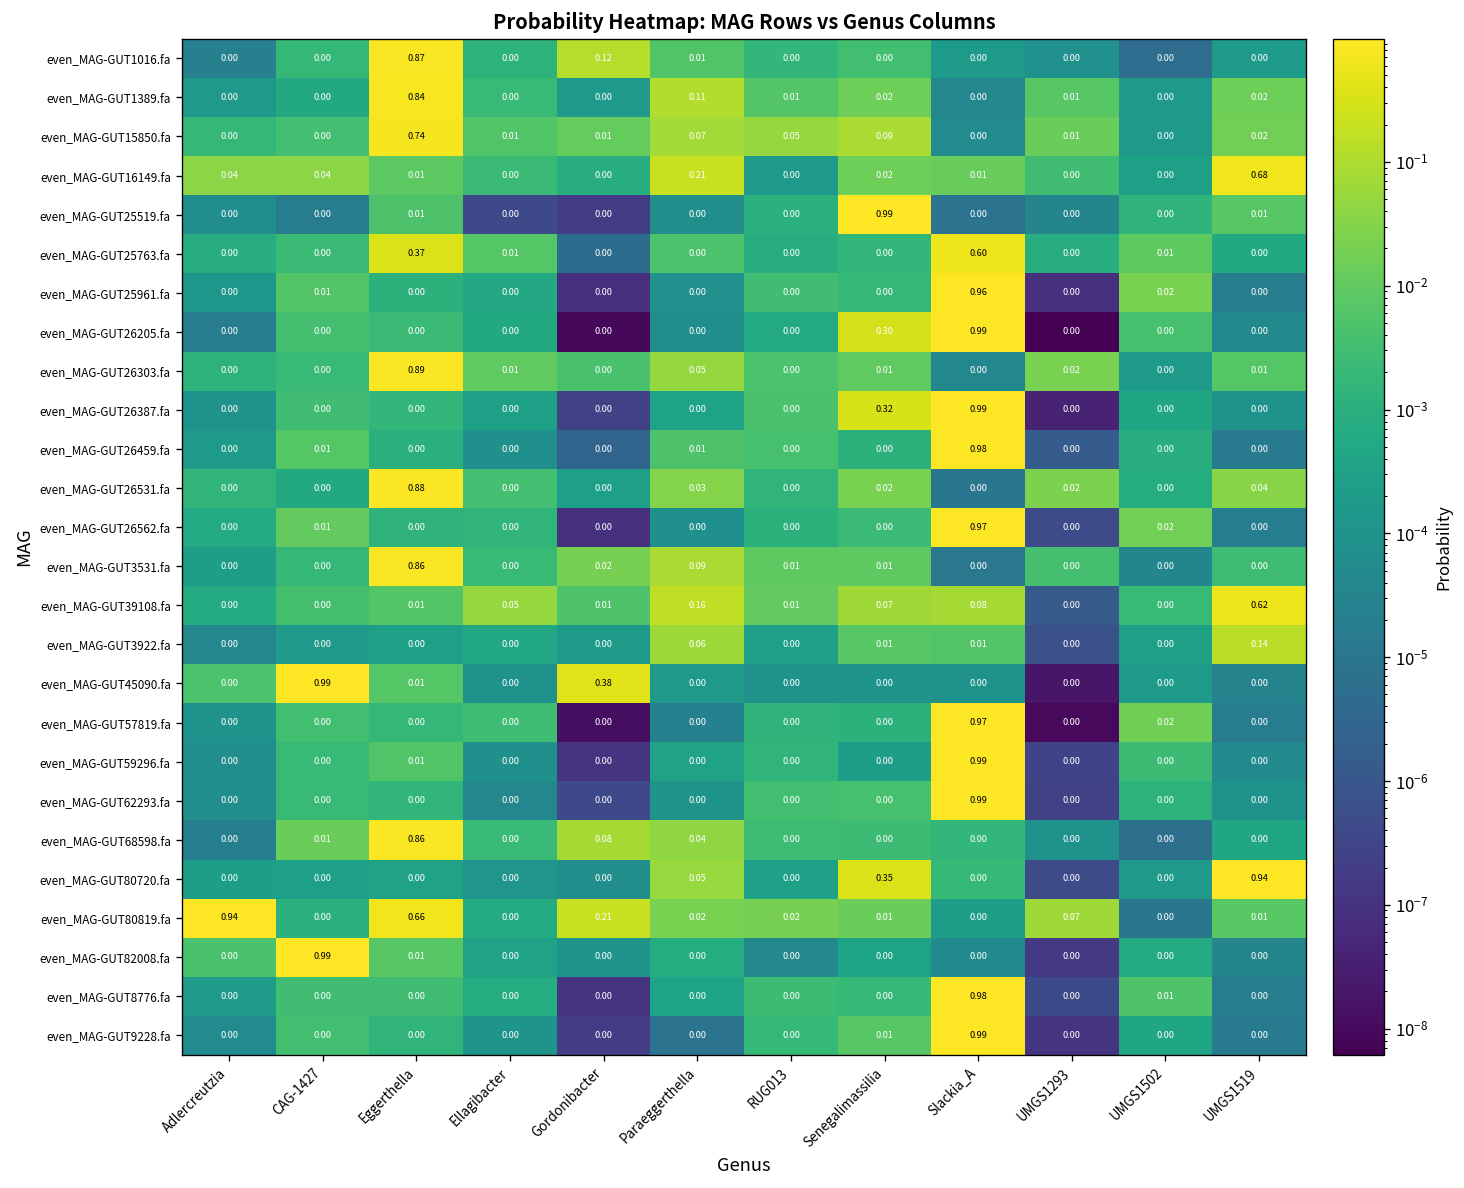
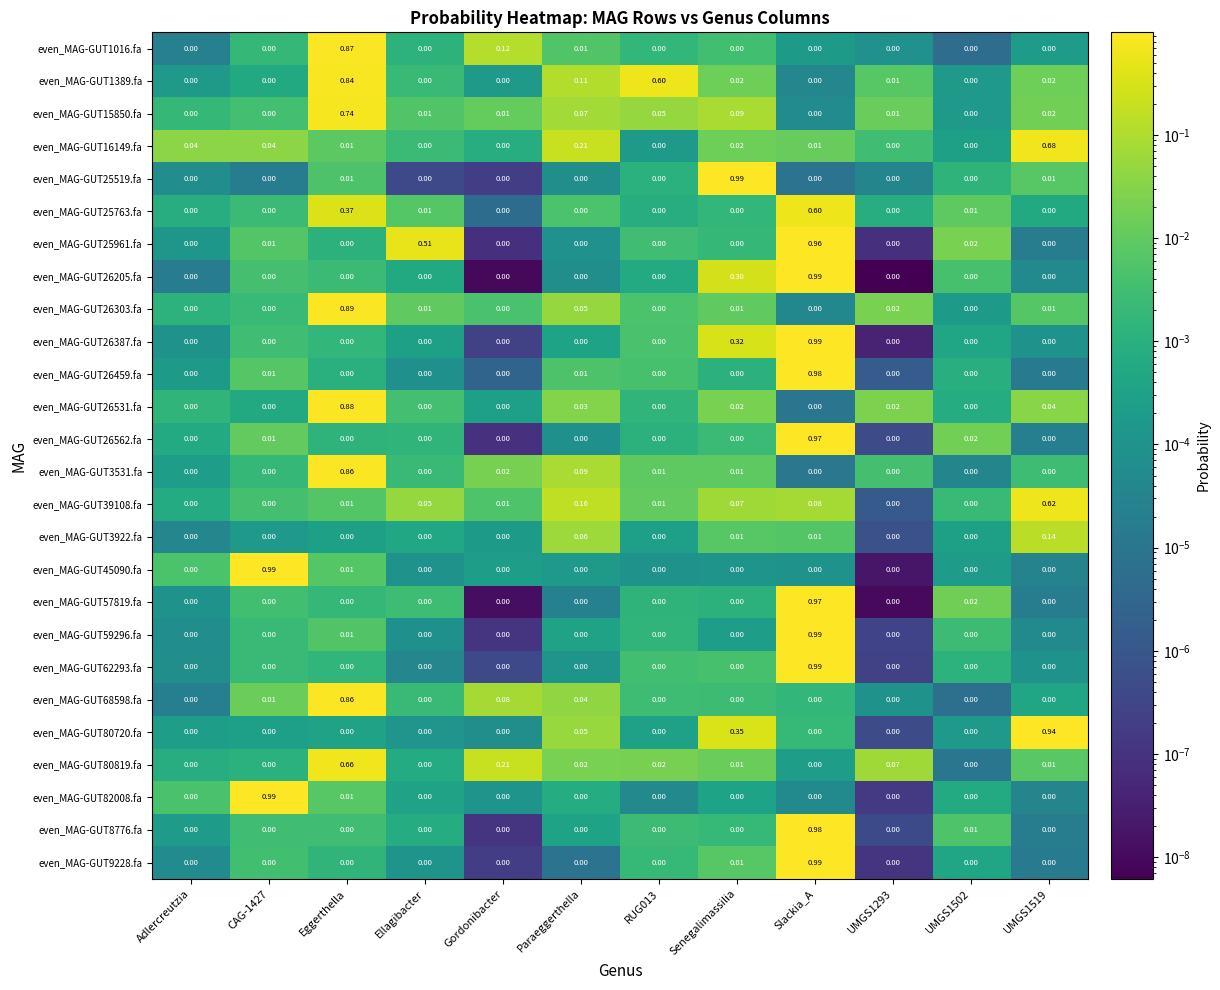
even_MAG-GUT1389.fa, RUG013: 0.01 -> 0.60
even_MAG-GUT25961.fa, Ellagibacter: 0.00 -> 0.51
even_MAG-GUT45090.fa, Gordonibacter: 0.38 -> 0.00
even_MAG-GUT80819.fa, Adlercreutzia: 0.94 -> 0.00
